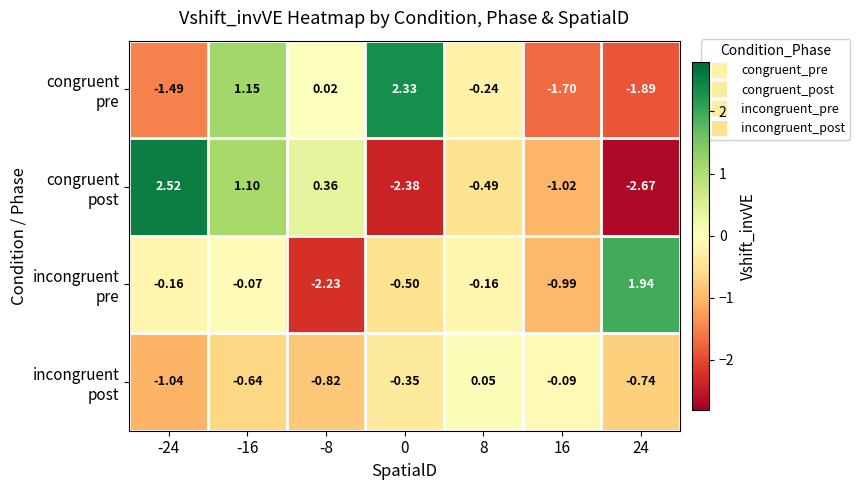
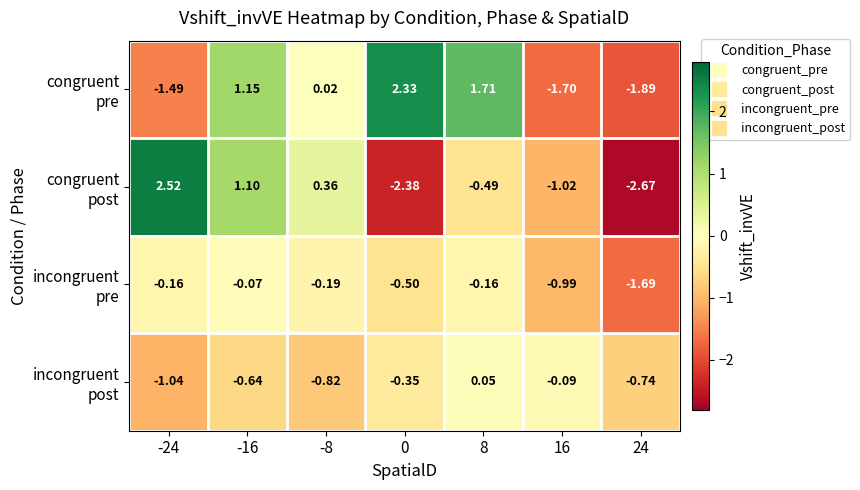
congruent pre, 8: -0.24 -> 1.71
incongruent pre, -8: -2.23 -> -0.19
incongruent pre, 24: 1.94 -> -1.69
